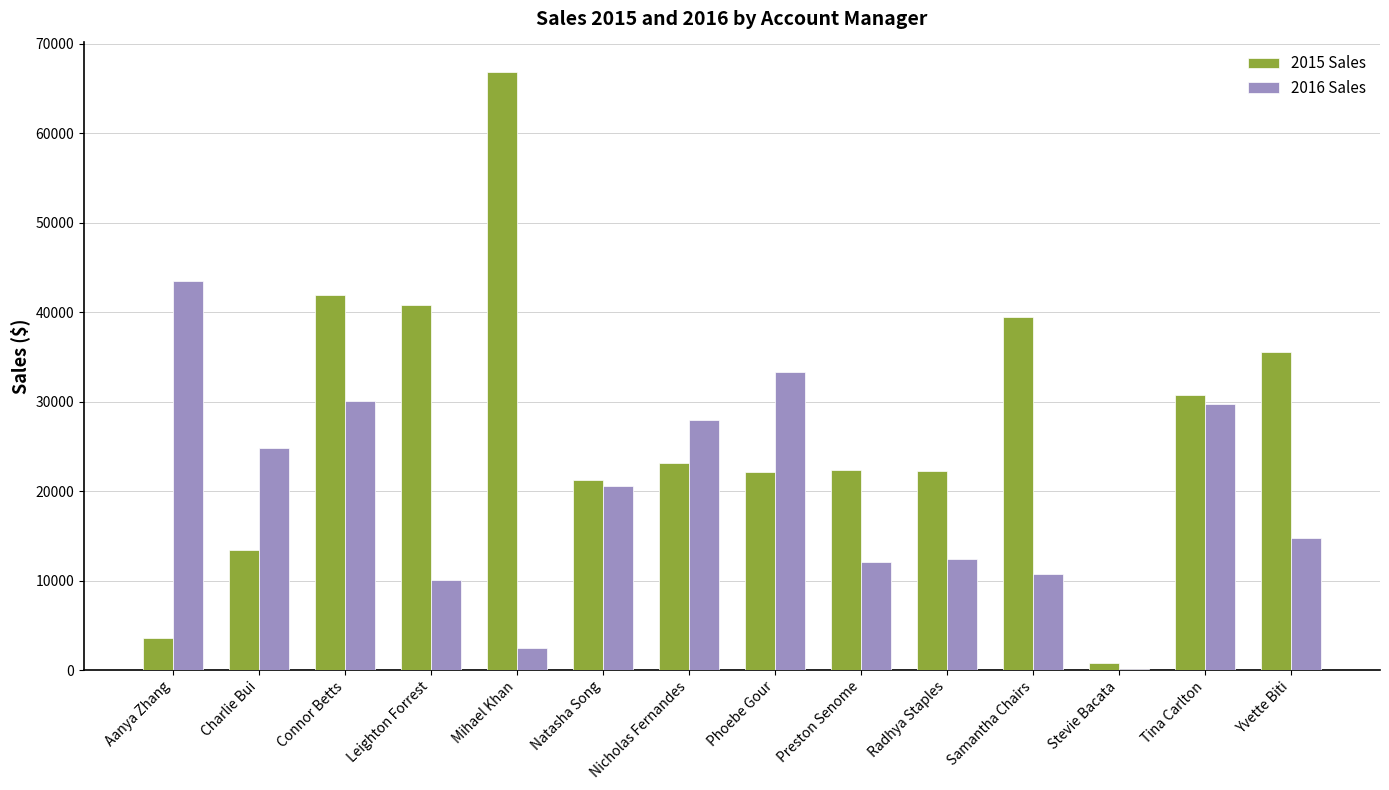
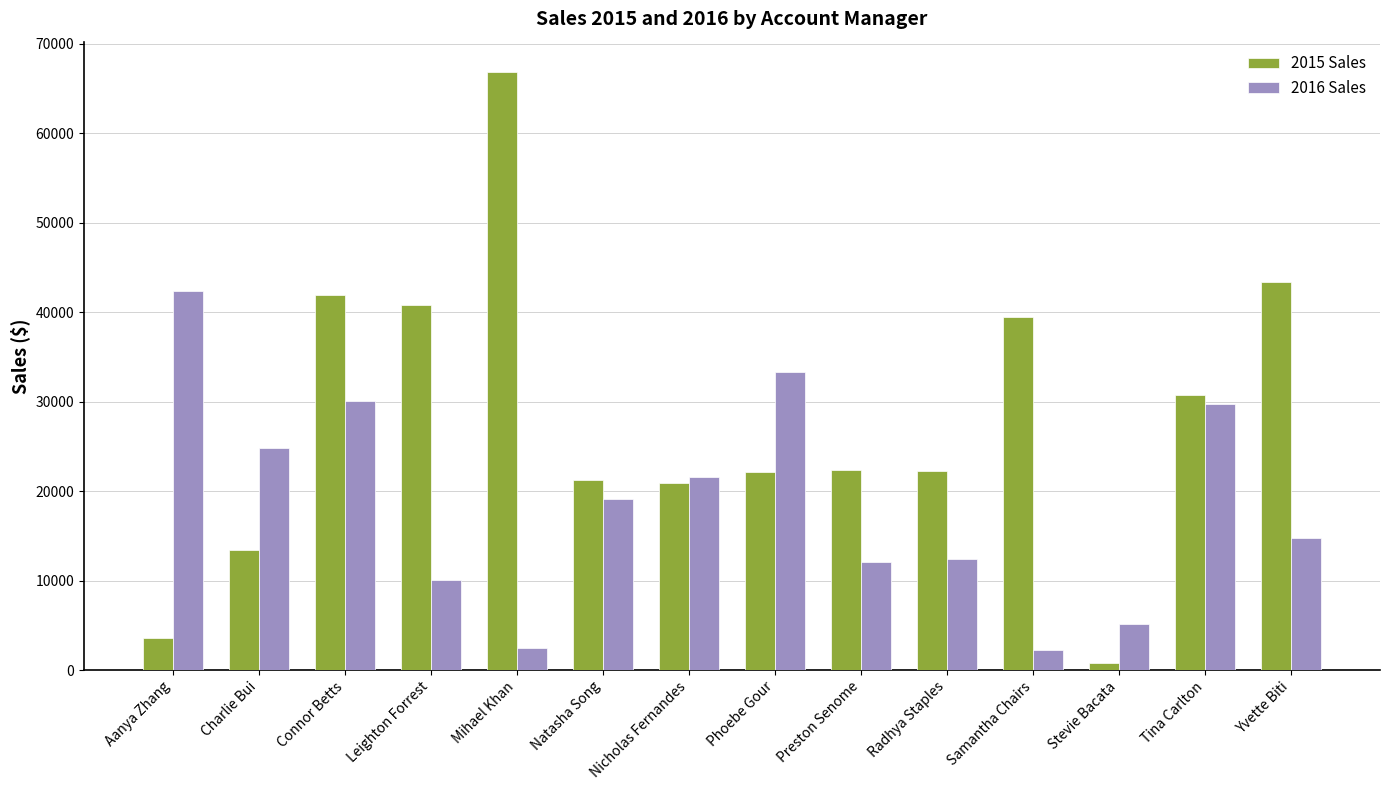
2016 Sales, Aanya Zhang: 44000 -> 42000
2016 Sales, Natasha Song: 21000 -> 19000
2015 Sales, Nicholas Fernandes: 23000 -> 21000
2016 Sales, Nicholas Fernandes: 28000 -> 22000
2016 Sales, Samantha Chairs: 11000 -> 2000
2016 Sales, Stevie Bacata: 0 -> 5000
2015 Sales, Yvette Biti: 36000 -> 43000
